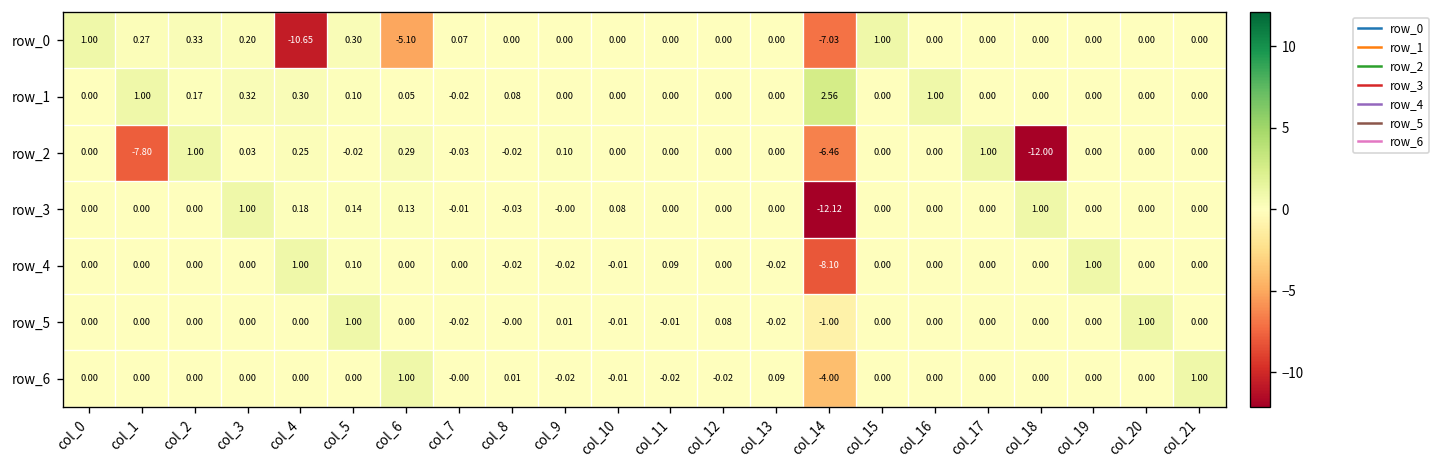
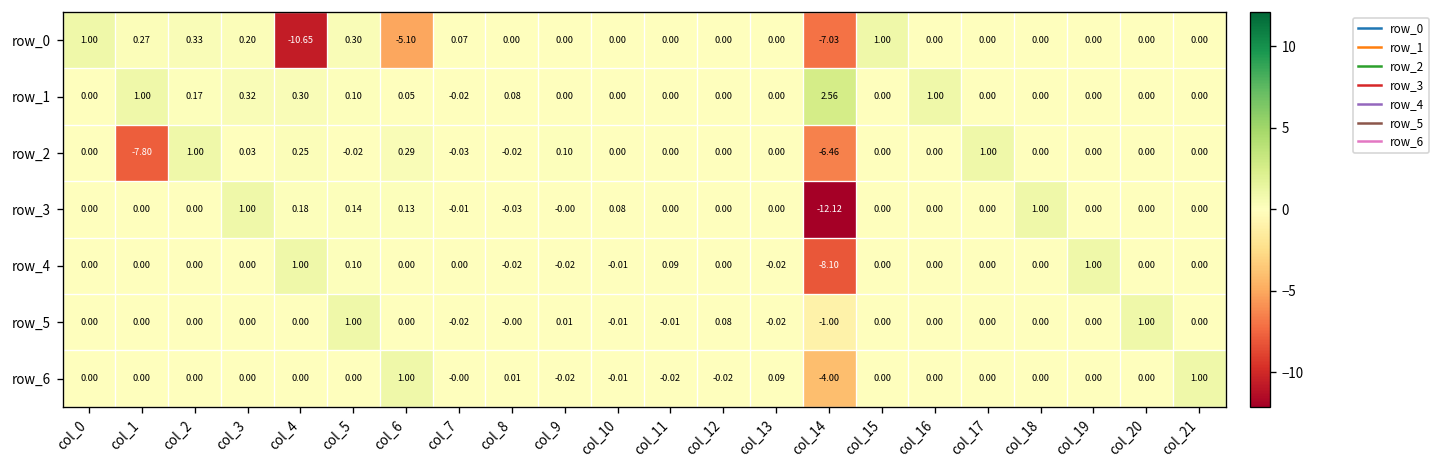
row_2, col_18: -12.00 -> 0.00
